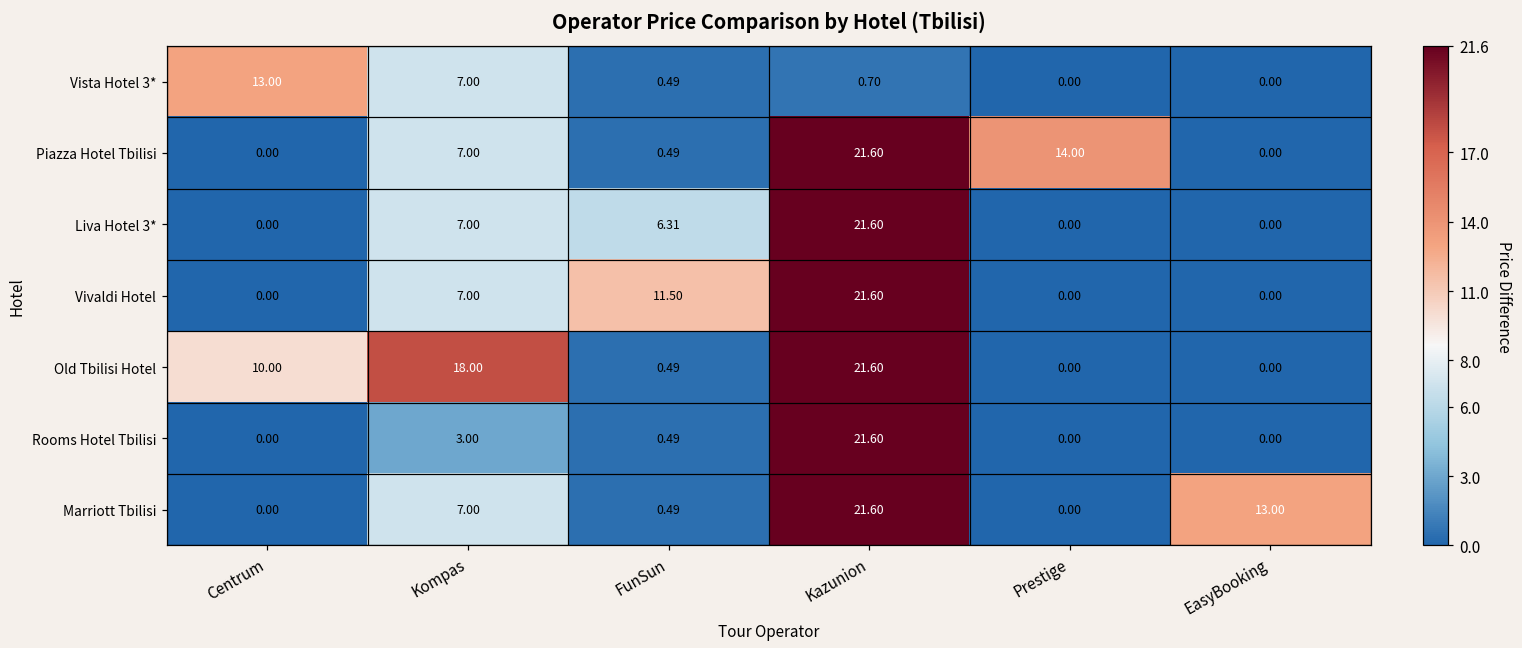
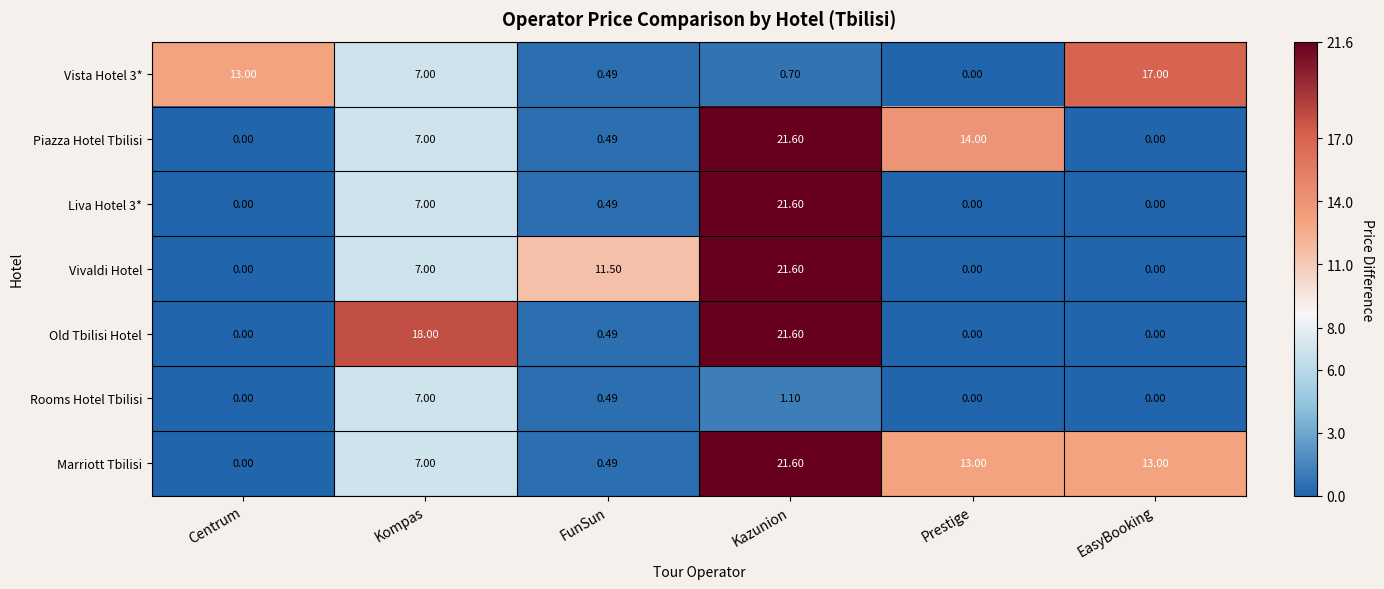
Vista Hotel 3*, EasyBooking: 0.00 -> 17.00
Liva Hotel 3*, FunSun: 6.31 -> 0.49
Old Tbilisi Hotel, Centrum: 10.00 -> 0.00
Rooms Hotel Tbilisi, Kompas: 3.00 -> 7.00
Rooms Hotel Tbilisi, Kazunion: 21.60 -> 1.10
Marriott Tbilisi, Prestige: 0.00 -> 13.00
